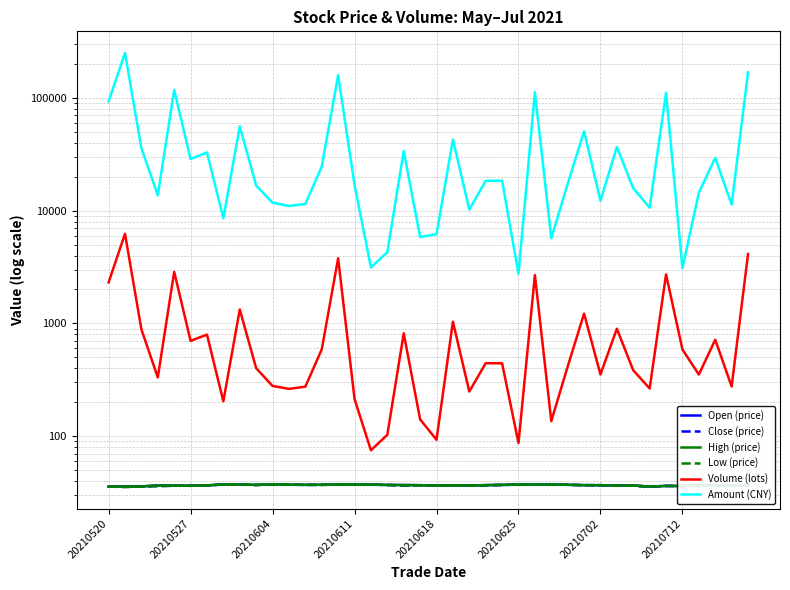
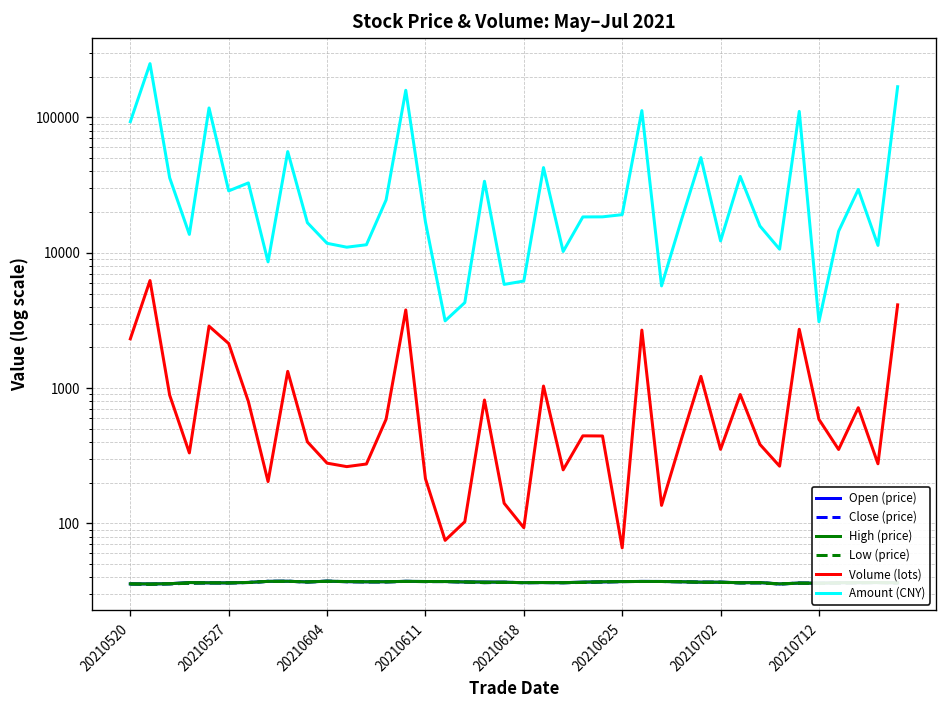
Volume (lots), 20210527: 700 -> 2100
Volume (lots), 20210625: 90 -> 70
Amount (CNY), 20210625: 2800 -> 19000
